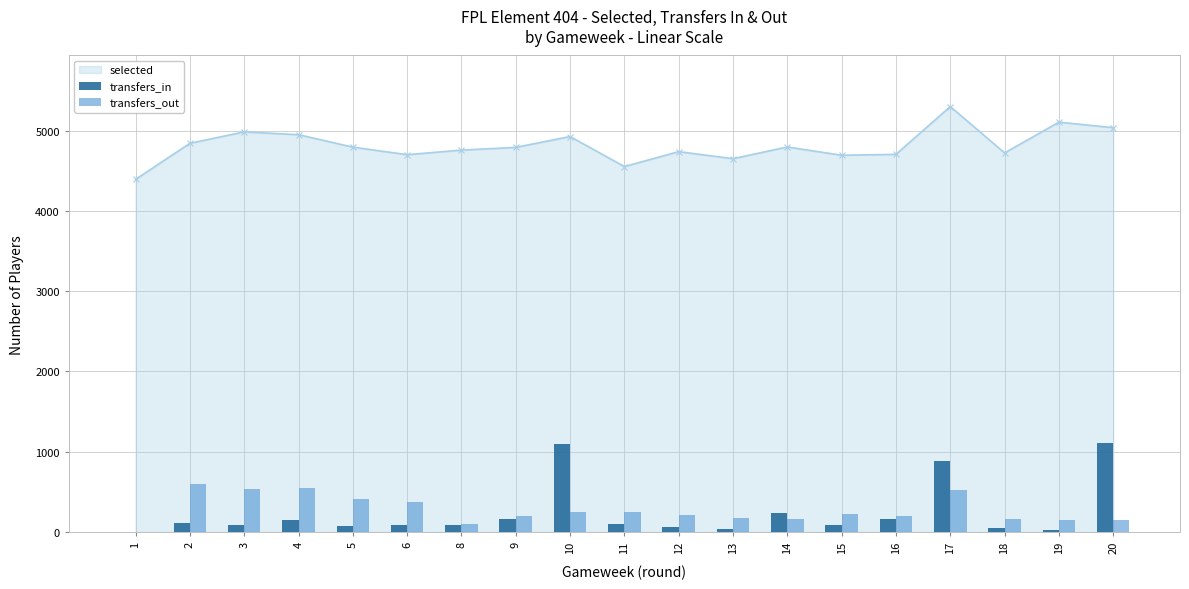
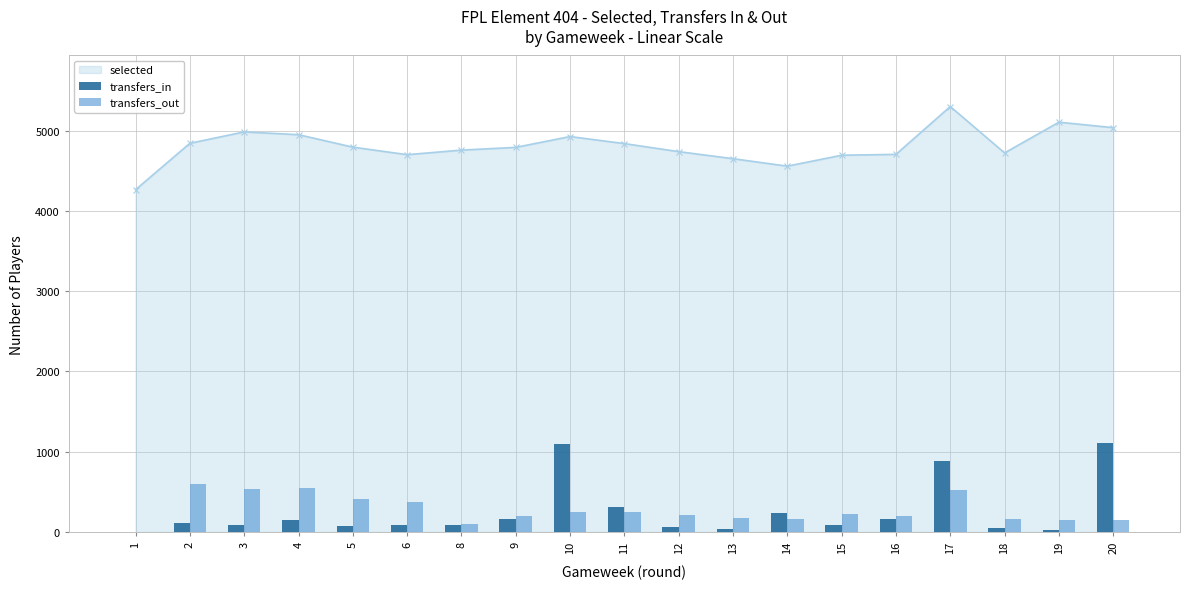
selected, 1: 4400 -> 4300
transfers_in, 11: 100 -> 300
selected, 11: 4600 -> 4800
selected, 14: 4800 -> 4600
